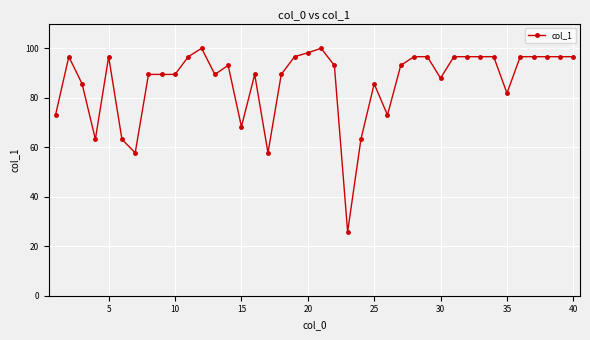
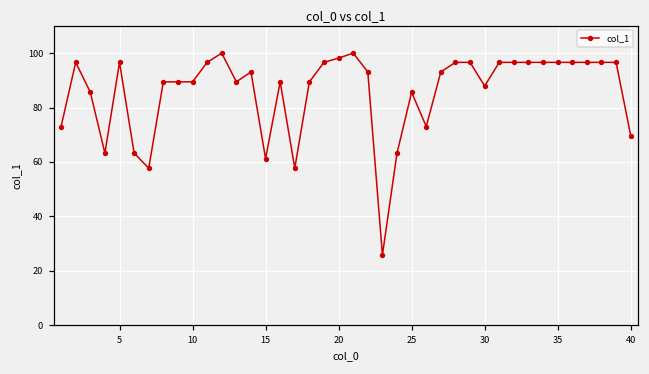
15: 68 -> 61
35: 82 -> 97
40: 97 -> 70
